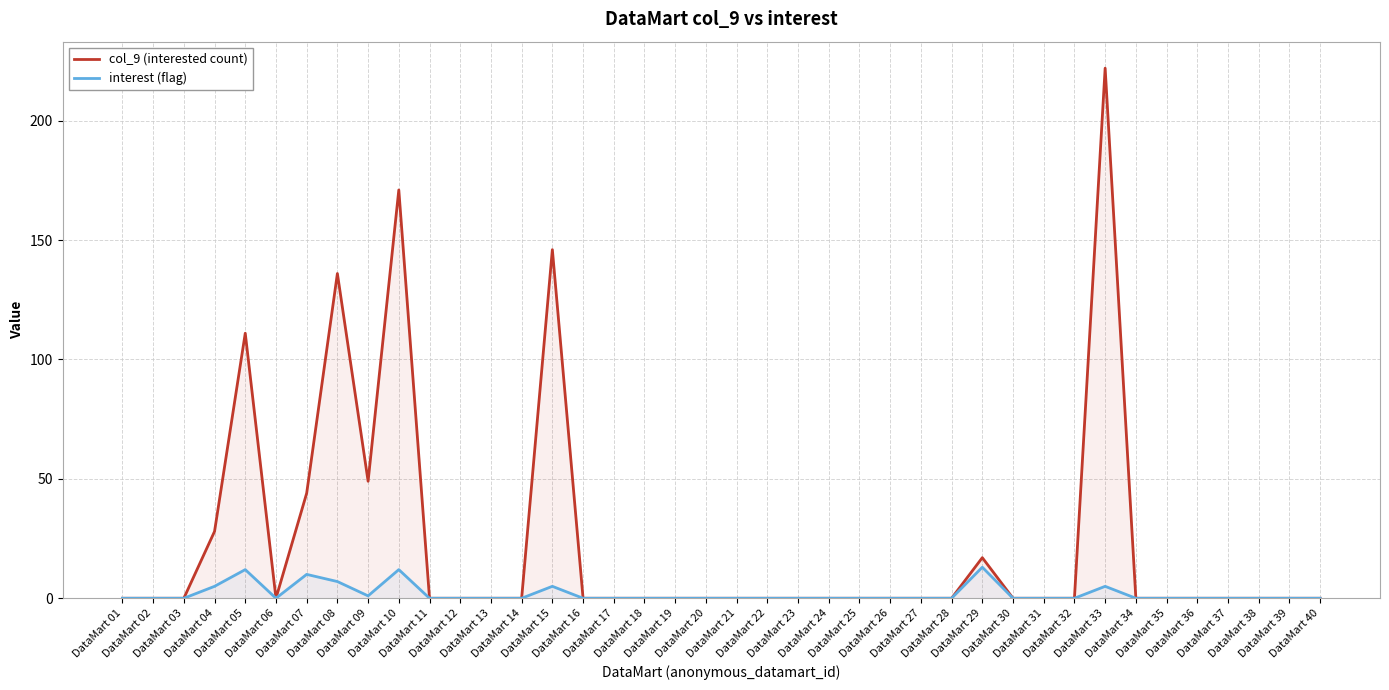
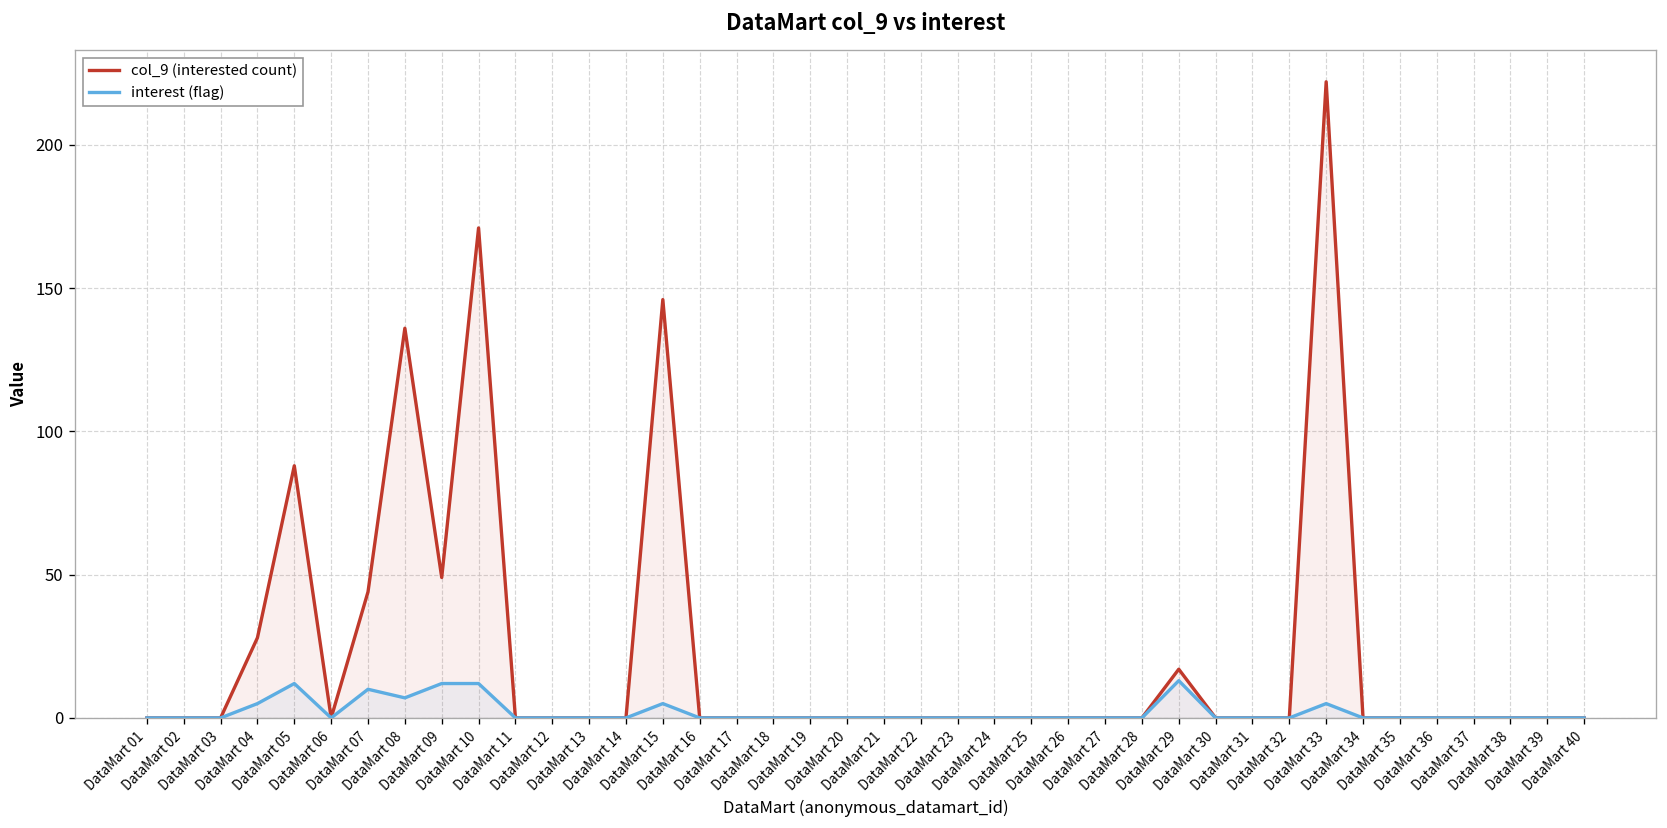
col_9 (interested count), DataMart 05: 111 -> 88
interest (flag), DataMart 09: 1 -> 12
